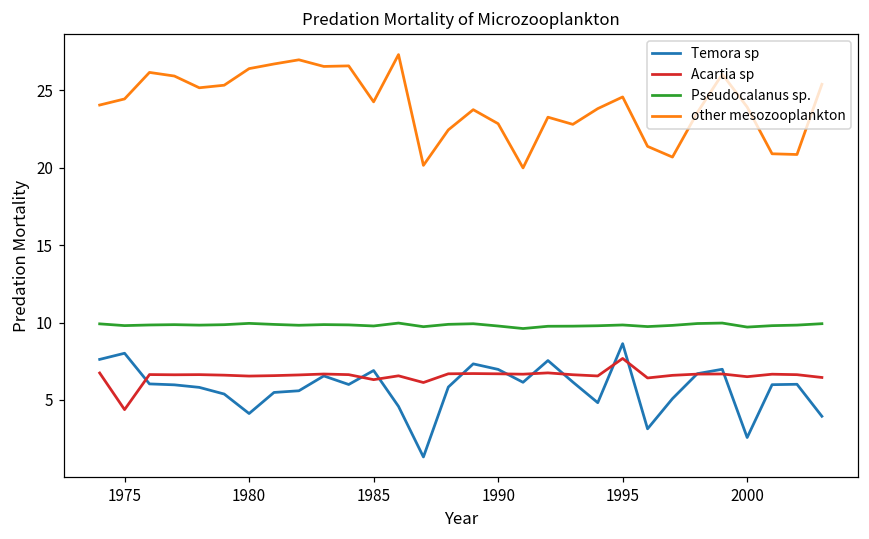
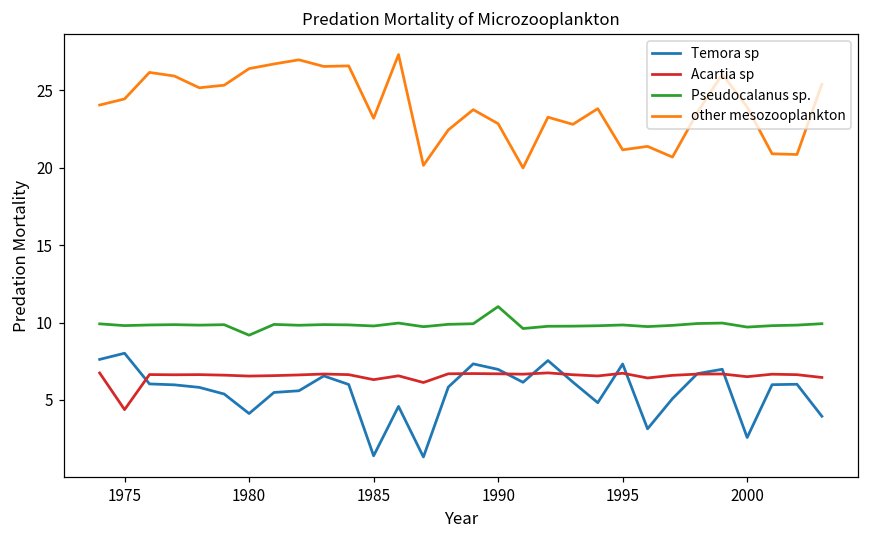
Pseudocalanus sp., 1980: 9.9 -> 9.2
Temora sp, 1985: 6.9 -> 1.4
other mesozooplankton, 1985: 24.3 -> 23.2
Pseudocalanus sp., 1990: 9.8 -> 11.0
Temora sp, 1995: 8.6 -> 7.3
Acartia sp, 1995: 7.7 -> 6.7
other mesozooplankton, 1995: 24.6 -> 21.2
